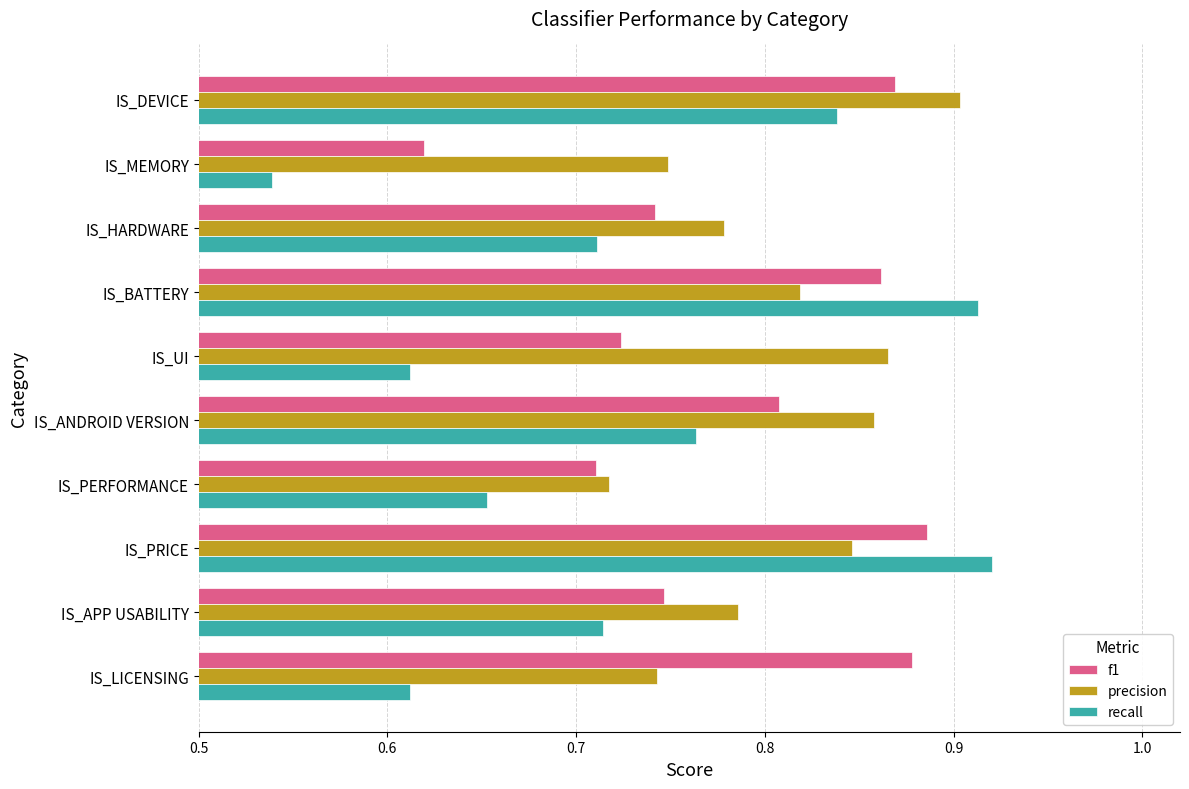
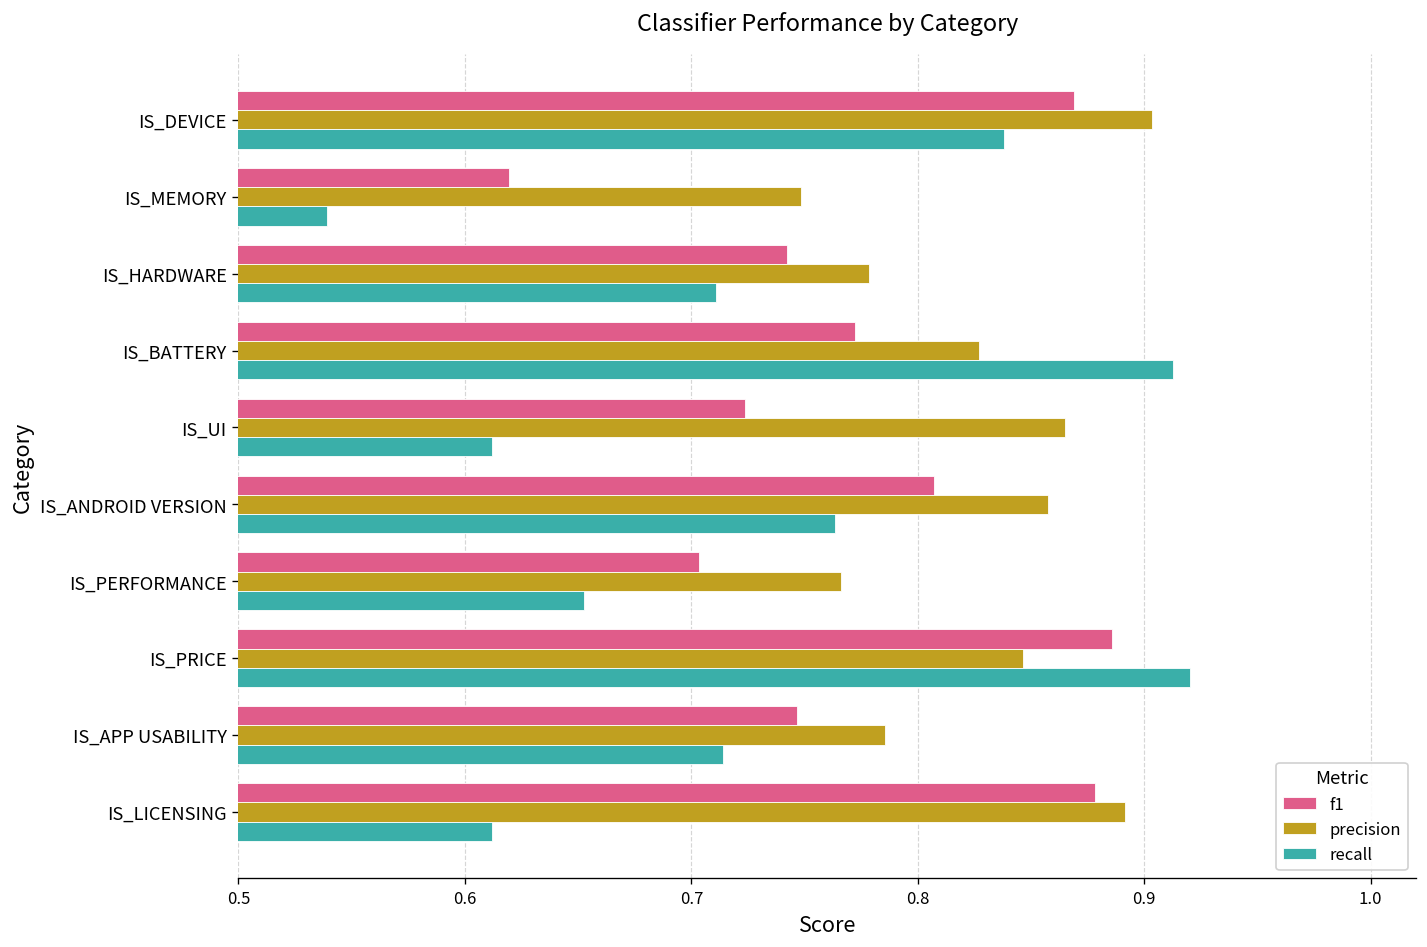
f1, IS_BATTERY: 0.861 -> 0.772
precision, IS_BATTERY: 0.818 -> 0.827
f1, IS_PERFORMANCE: 0.710 -> 0.703
precision, IS_PERFORMANCE: 0.717 -> 0.766
precision, IS_LICENSING: 0.743 -> 0.891
